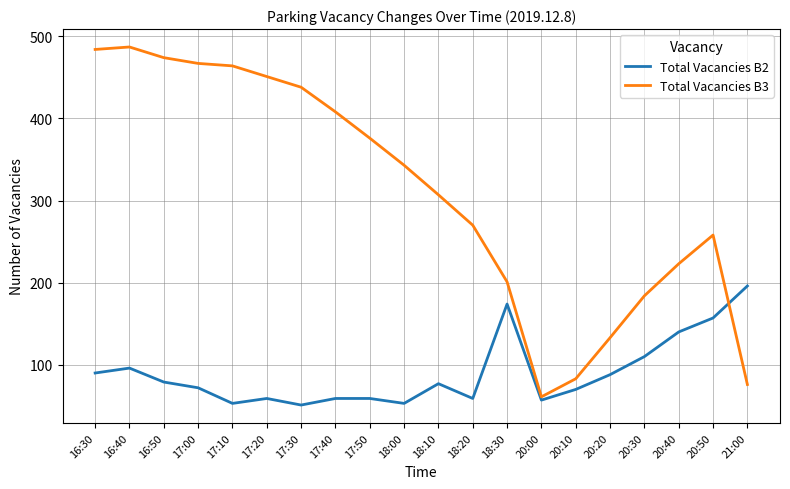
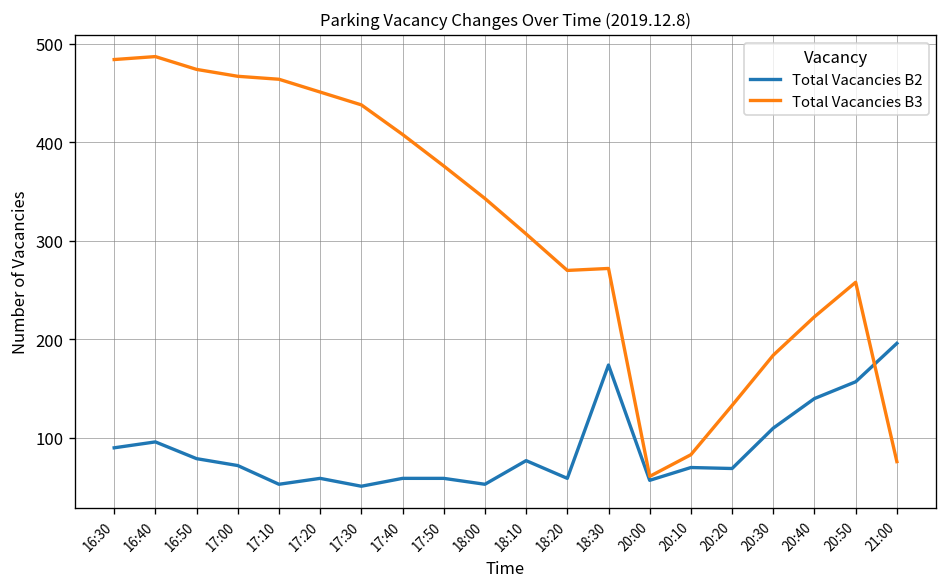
Total Vacancies B3, 18:30: 200 -> 270
Total Vacancies B2, 20:20: 90 -> 70
